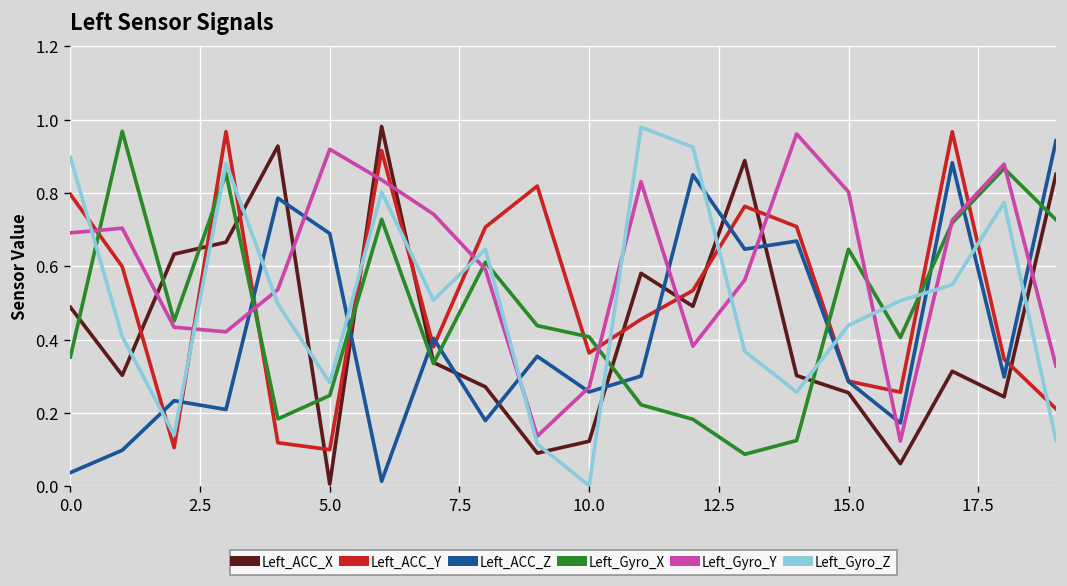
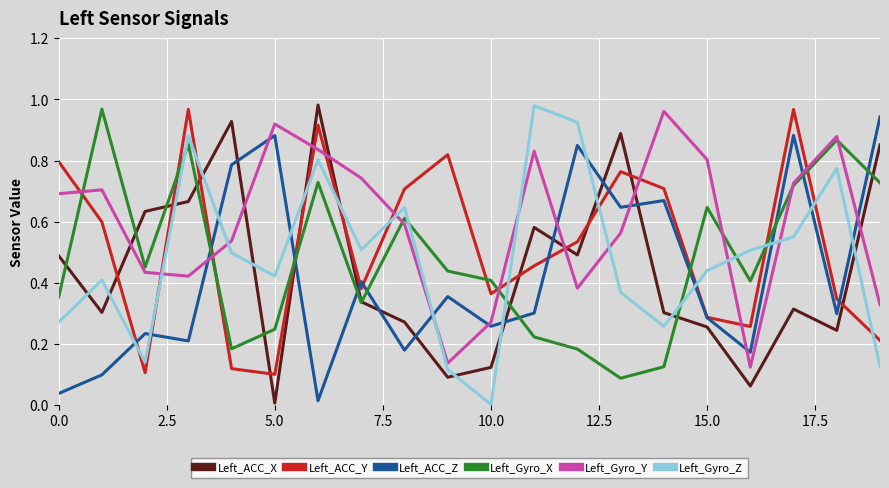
Left_Gyro_Z, 0.0: 0.90 -> 0.27
Left_ACC_Z, 5.0: 0.69 -> 0.88
Left_Gyro_Z, 5.0: 0.28 -> 0.42
